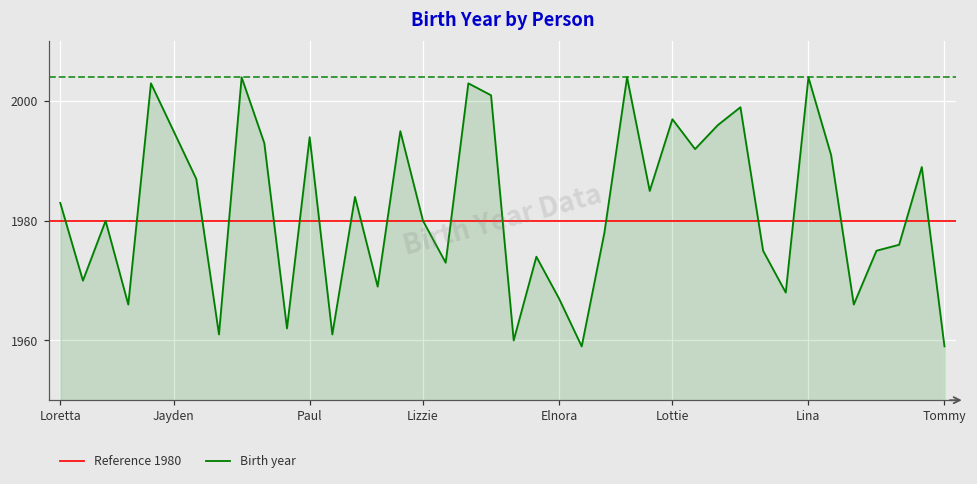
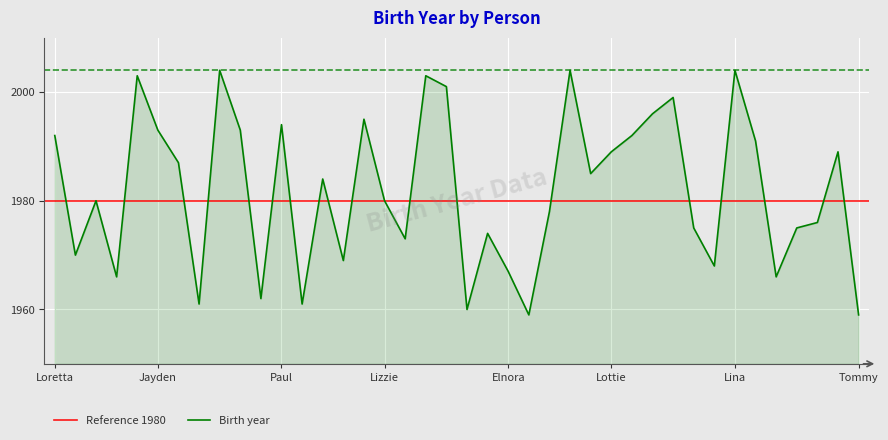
Loretta: 1983 -> 1992
Jayden: 1995 -> 1993
Lottie: 1997 -> 1989
